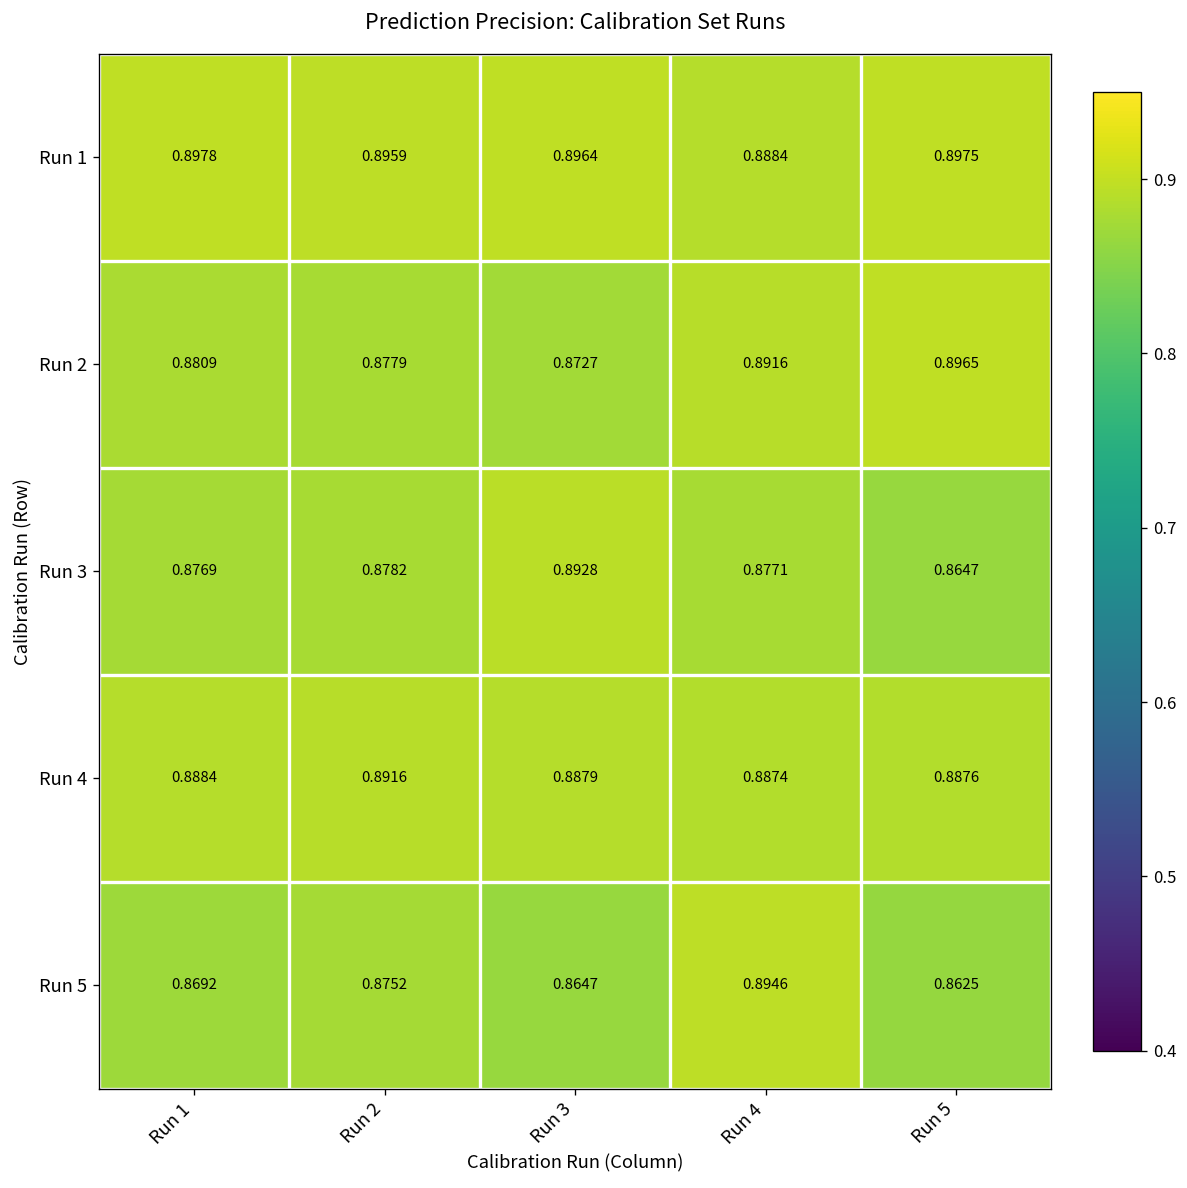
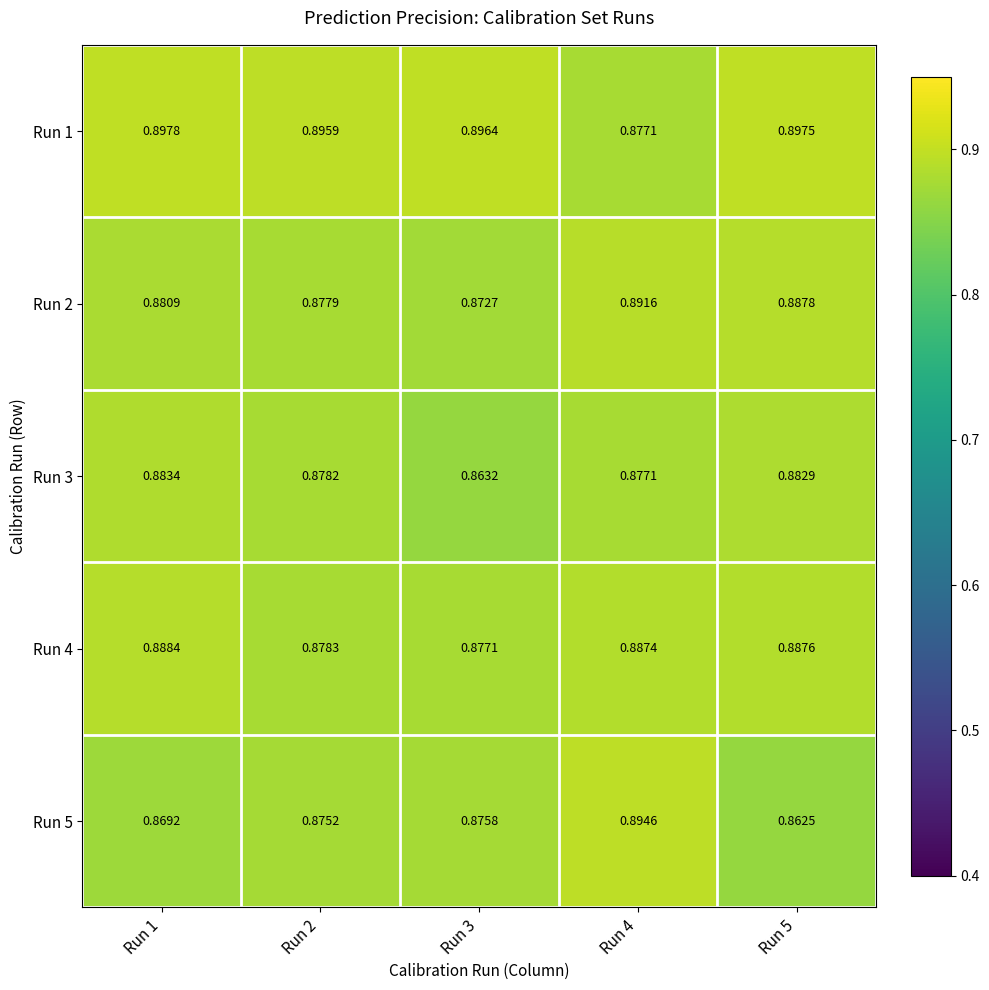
Run 1, Run 4: 0.8884 -> 0.8771
Run 2, Run 5: 0.8965 -> 0.8878
Run 3, Run 1: 0.8769 -> 0.8834
Run 3, Run 3: 0.8928 -> 0.8632
Run 3, Run 5: 0.8647 -> 0.8829
Run 4, Run 2: 0.8916 -> 0.8783
Run 4, Run 3: 0.8879 -> 0.8771
Run 5, Run 3: 0.8647 -> 0.8758
